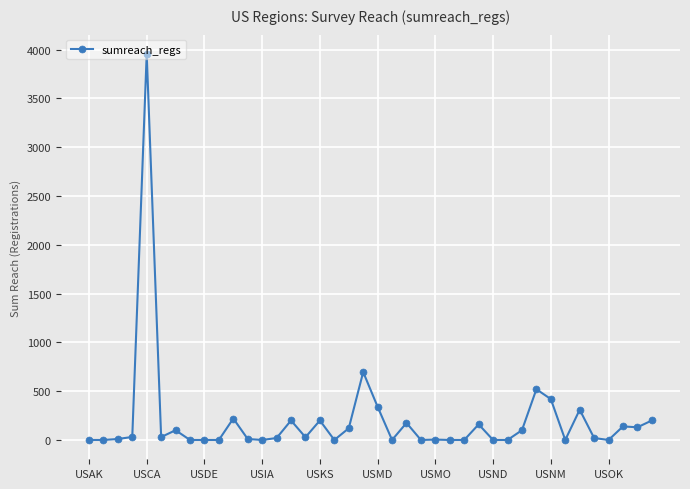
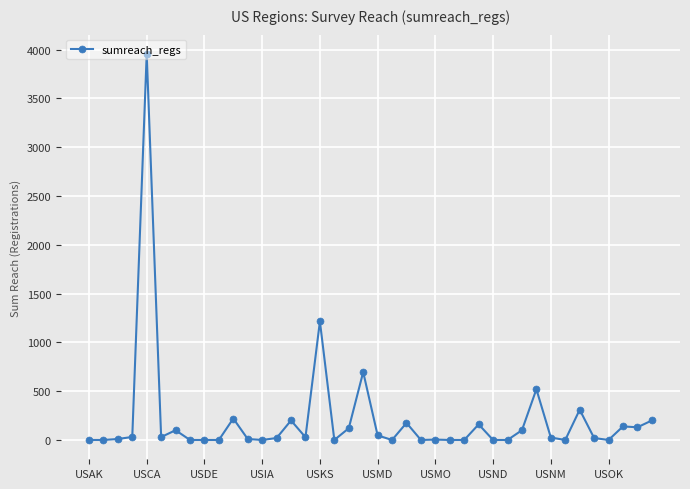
USKS: 200 -> 1200
USMD: 300 -> 0
USNM: 400 -> 0
